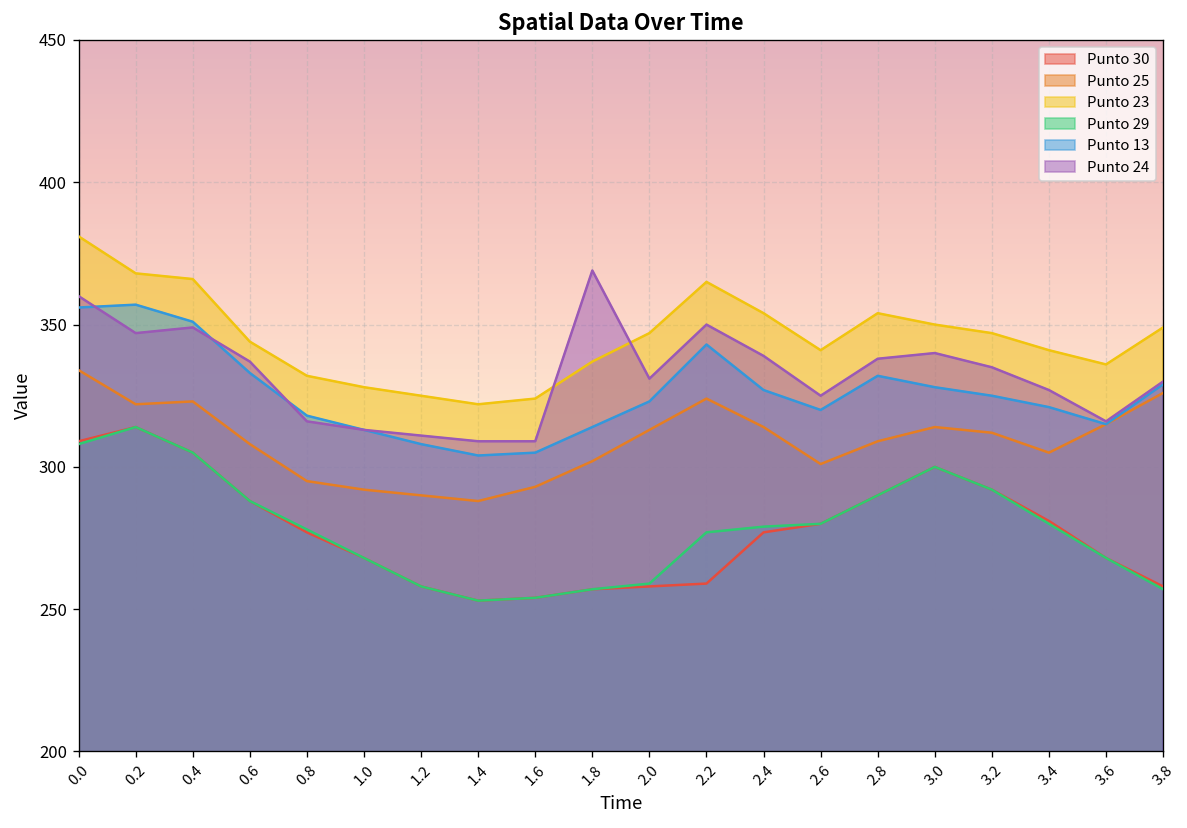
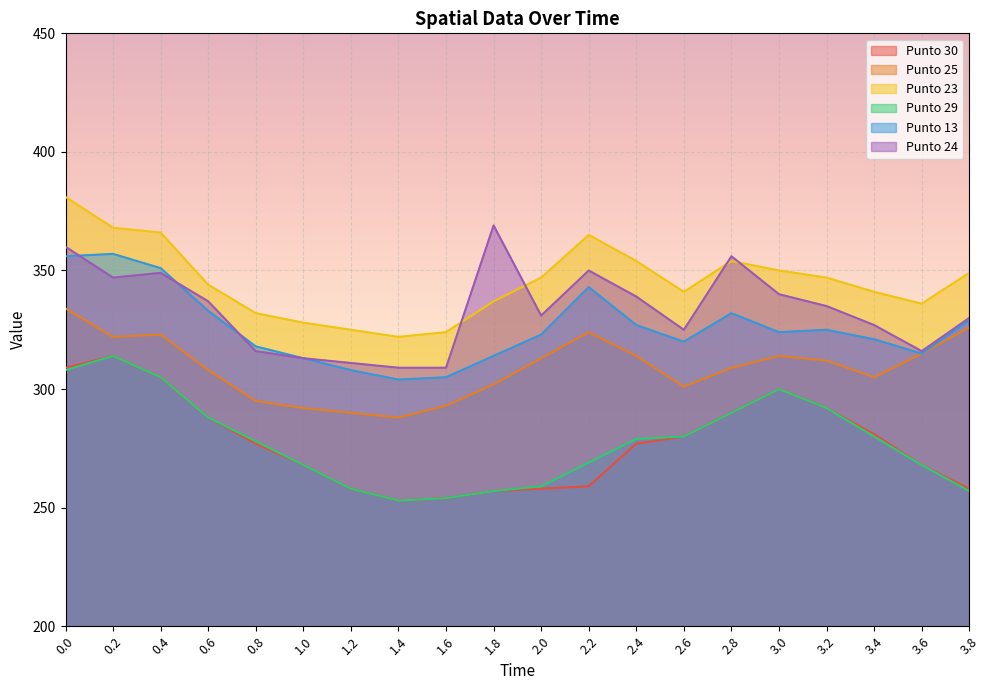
Punto 29, 2.2: 277 -> 269
Punto 24, 2.8: 338 -> 356
Punto 13, 3.0: 328 -> 324
